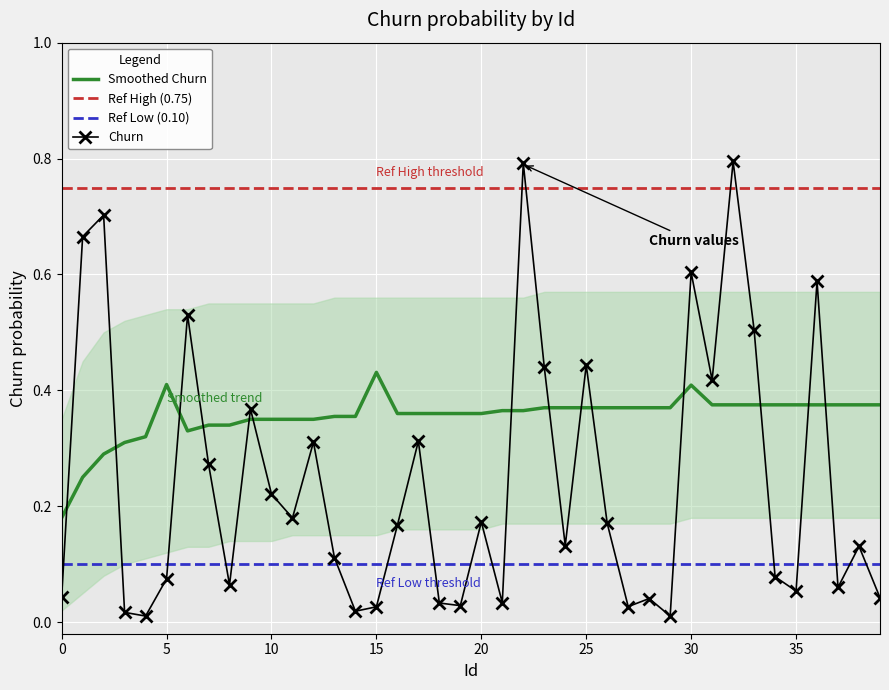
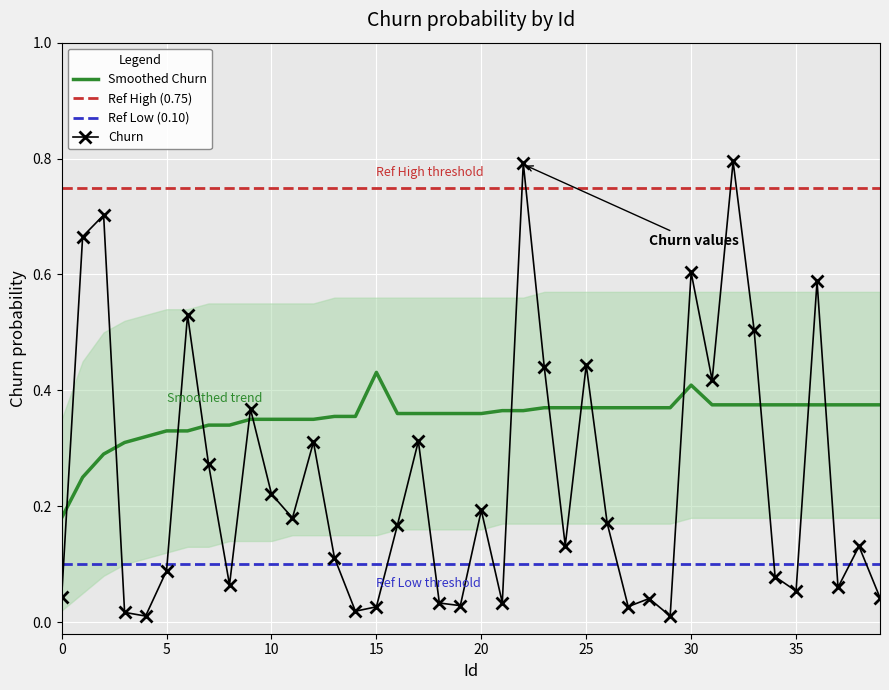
Smoothed Churn, 5: 0.41 -> 0.33
Churn, 5: 0.07 -> 0.09
Churn, 20: 0.17 -> 0.19
